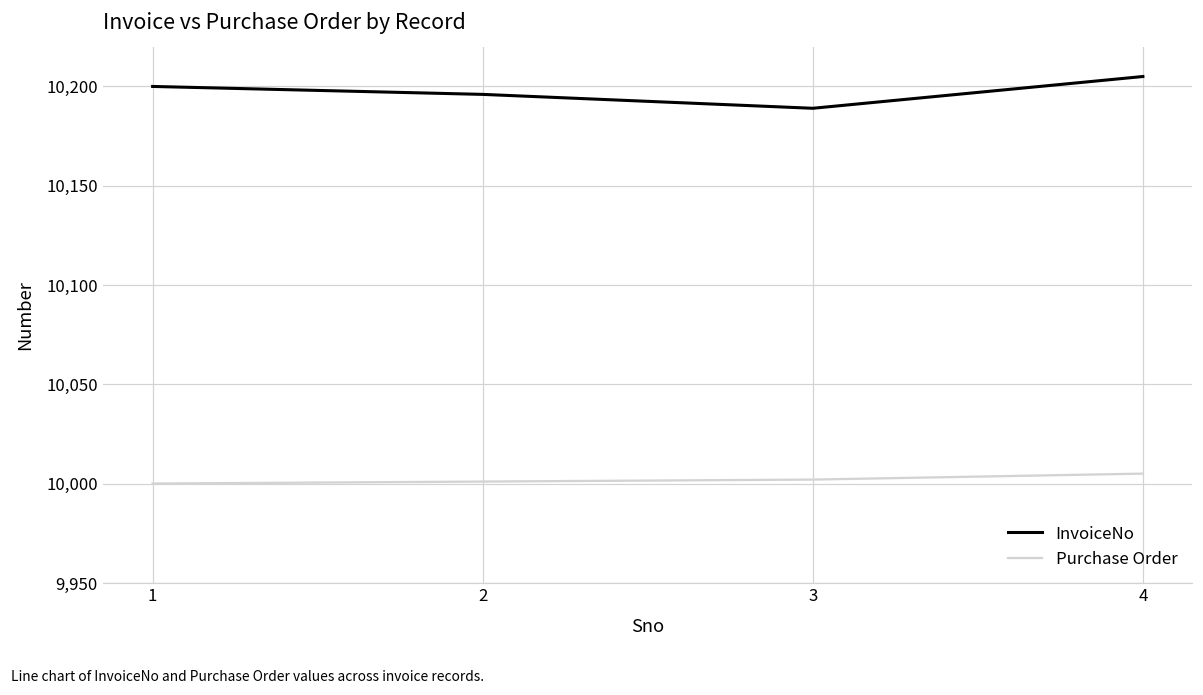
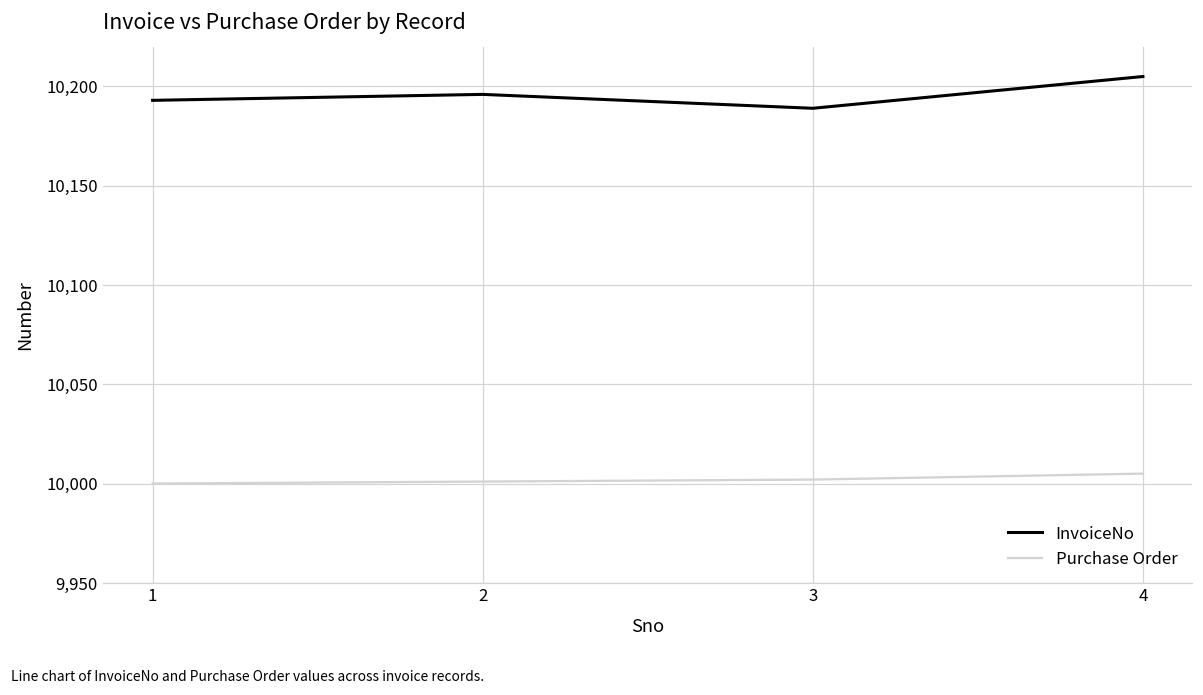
InvoiceNo, 1: 10,200 -> 10,193
